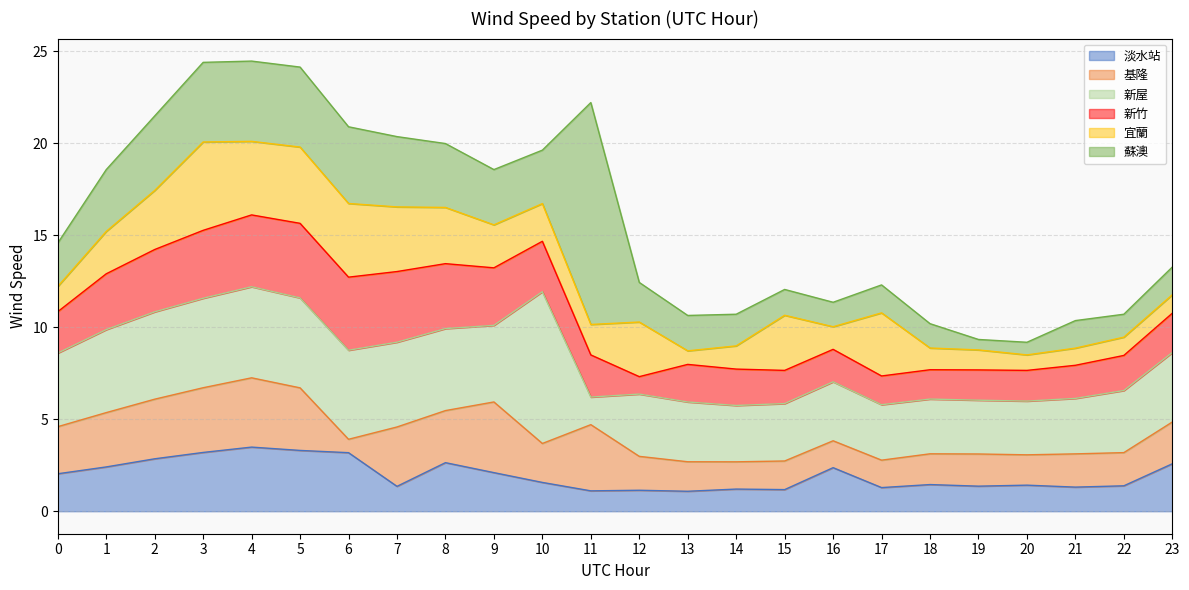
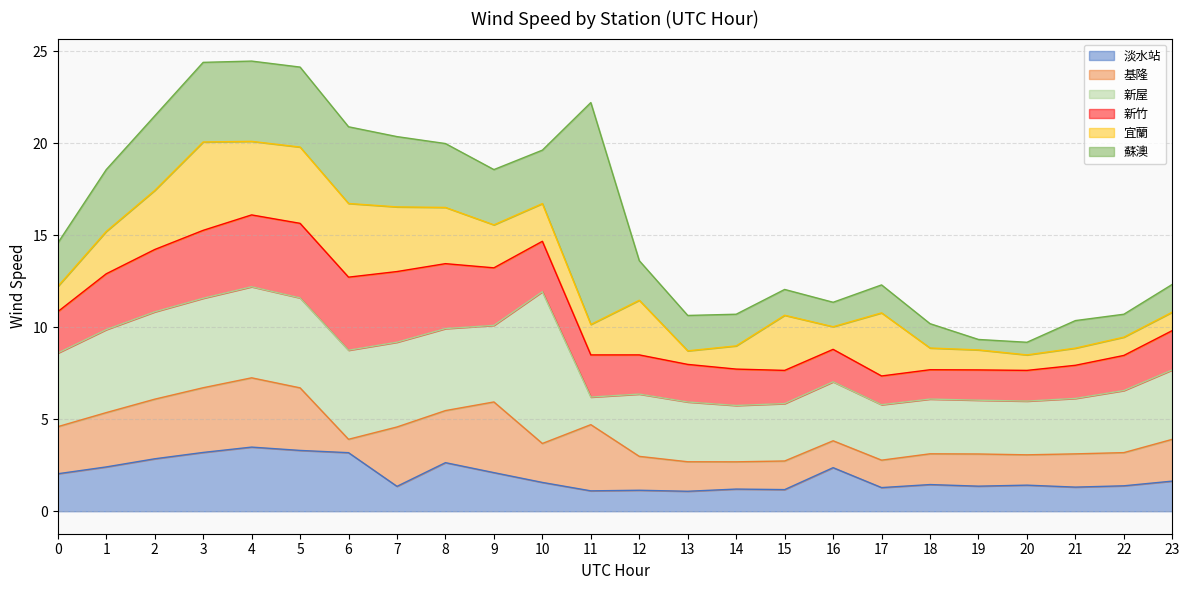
新竹, 12: 0.9 -> 2.1
淡水站, 23: 2.6 -> 1.6
